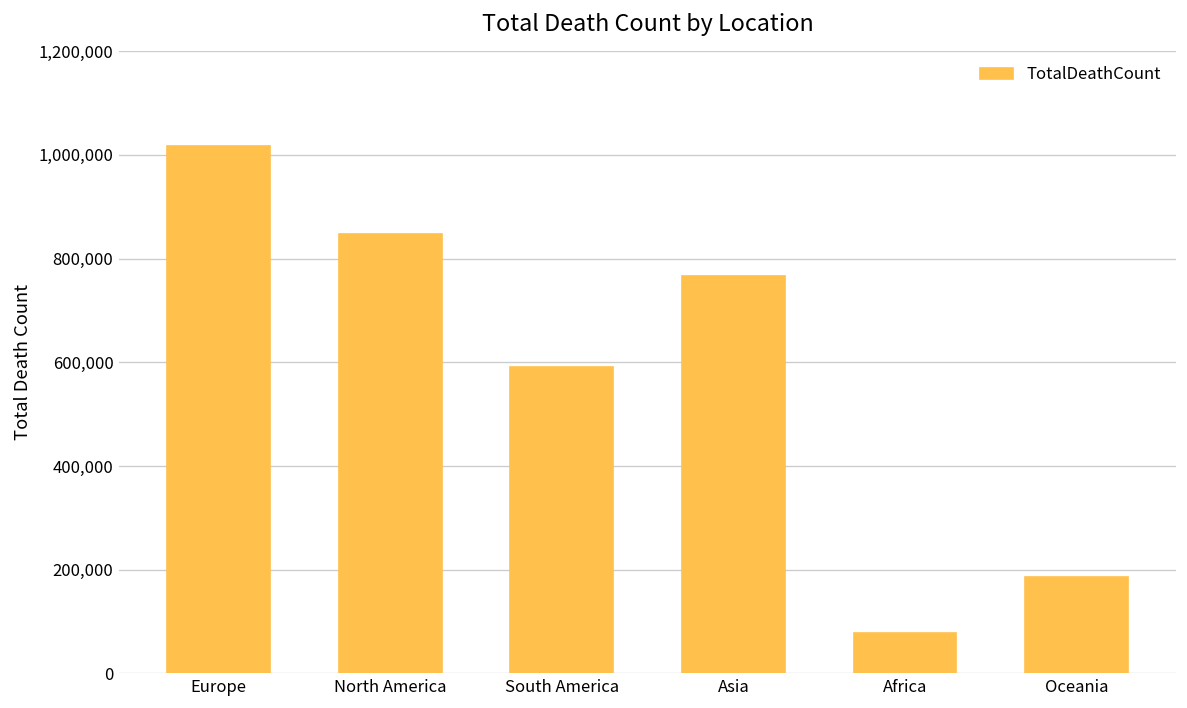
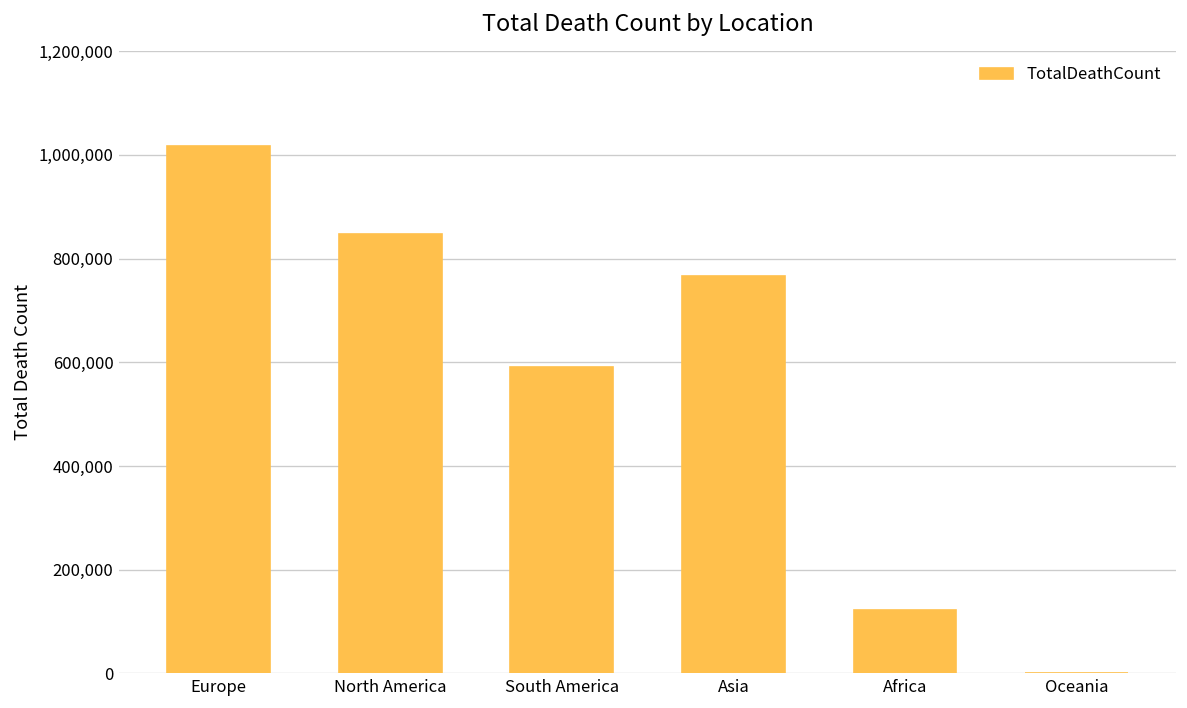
Africa: 80,000 -> 120,000
Oceania: 190,000 -> 0
